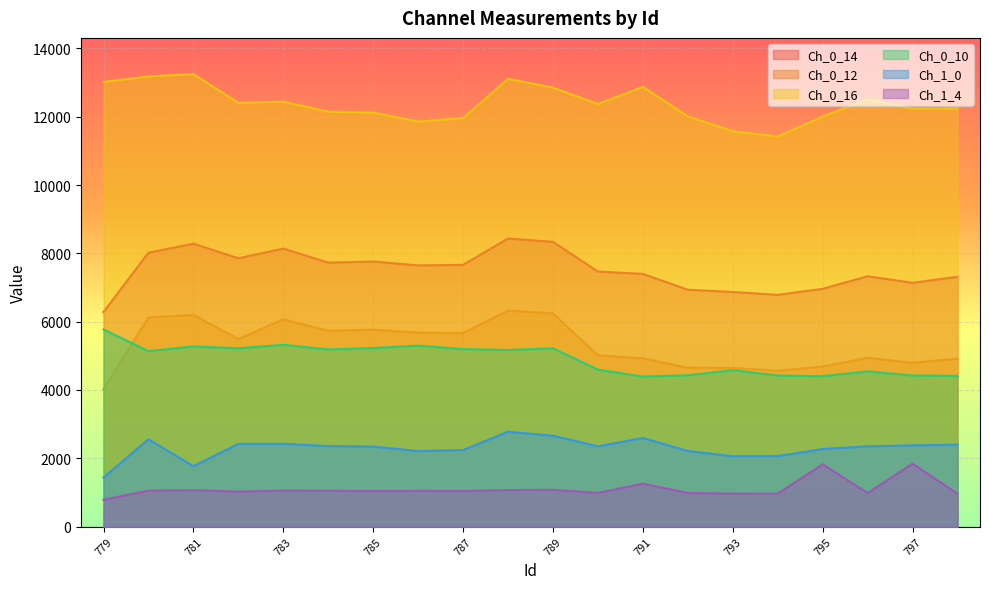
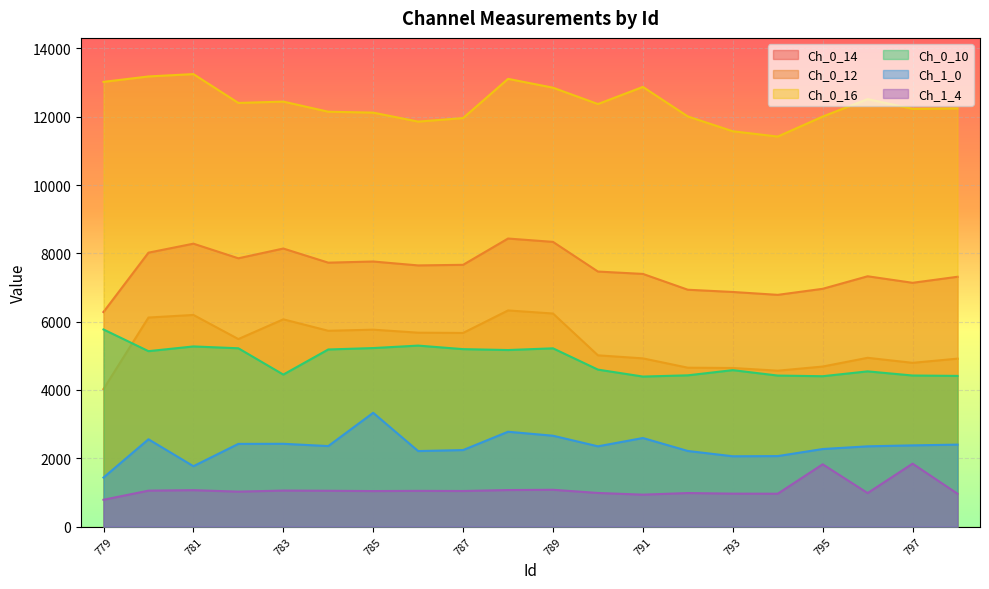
Ch_0_10, 783: 5300 -> 4500
Ch_1_0, 785: 2300 -> 3300
Ch_1_4, 791: 1300 -> 900
